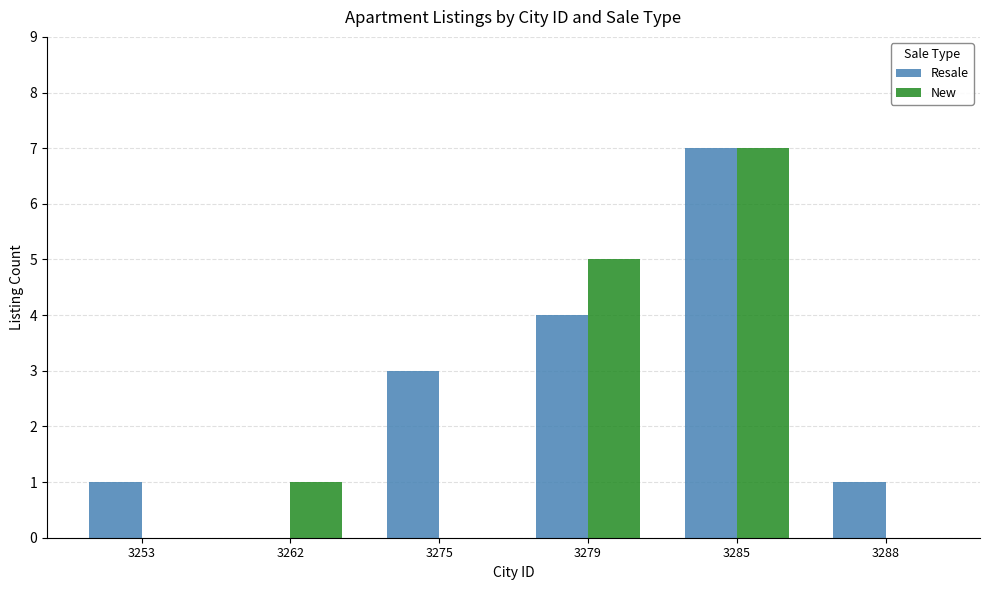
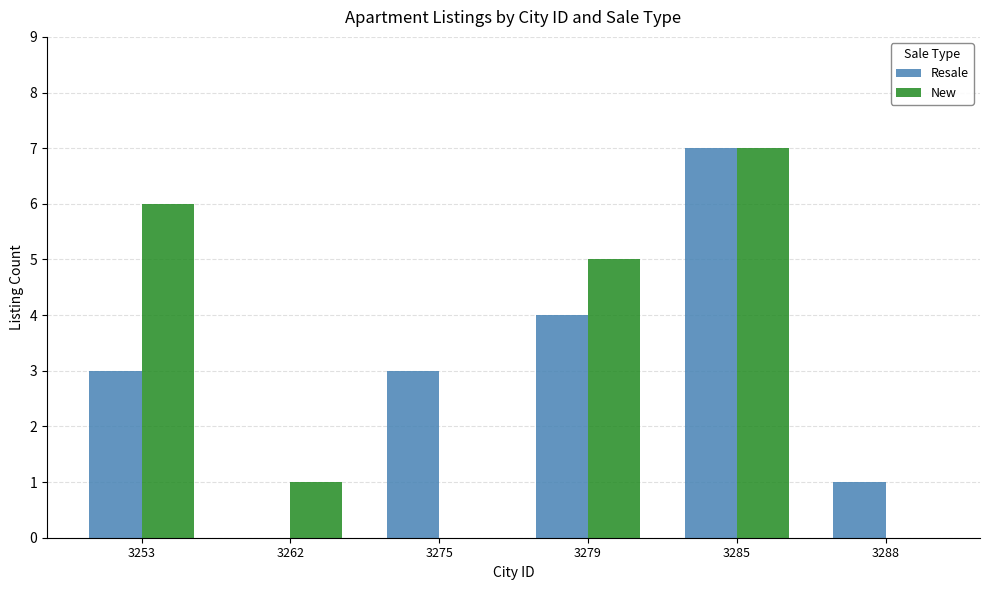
Resale, 3253: 1 -> 3
New, 3253: 0 -> 6
